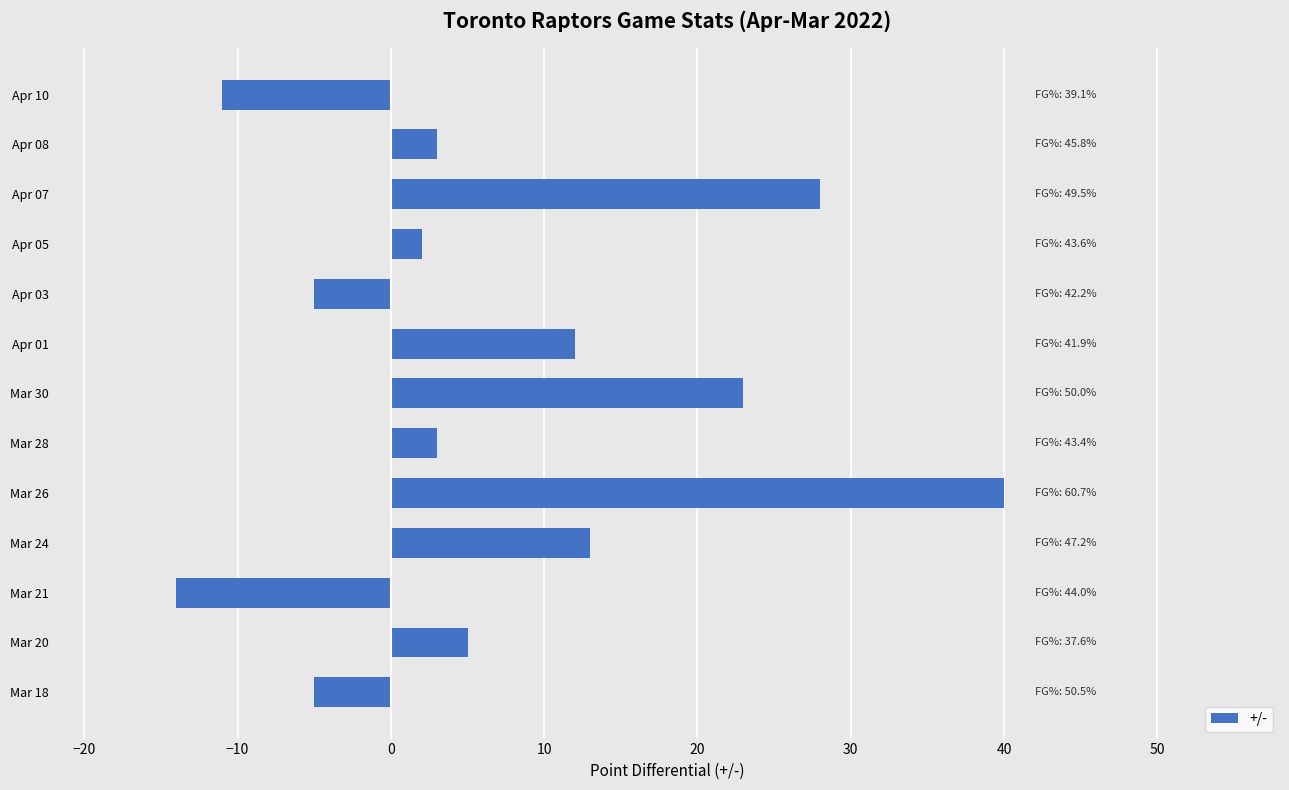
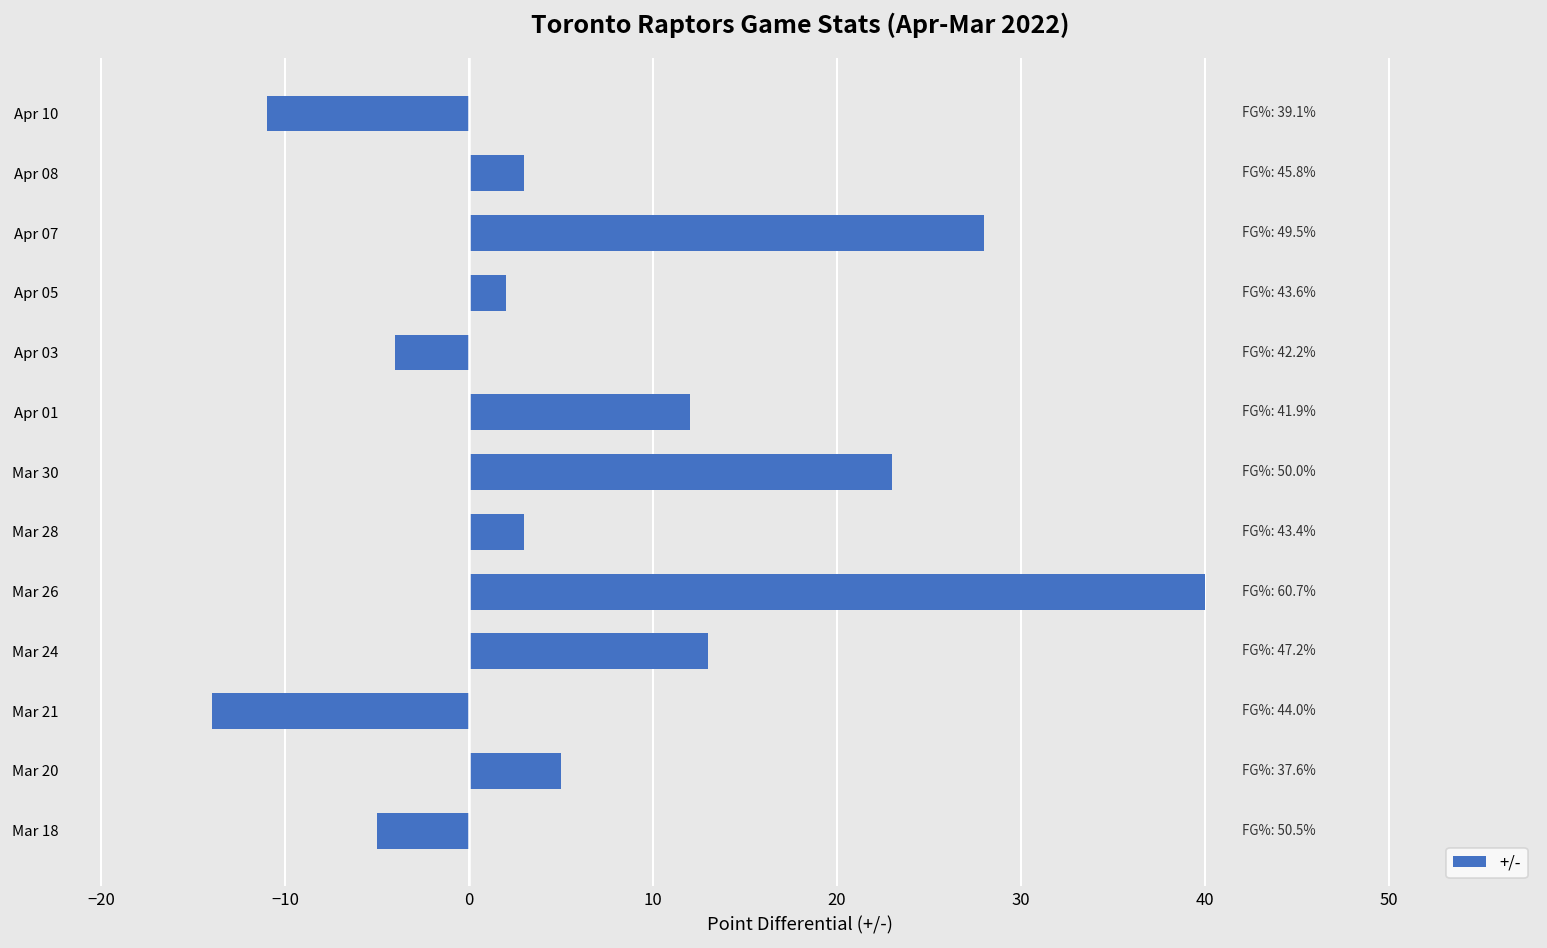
Apr 03: -5 -> -4
